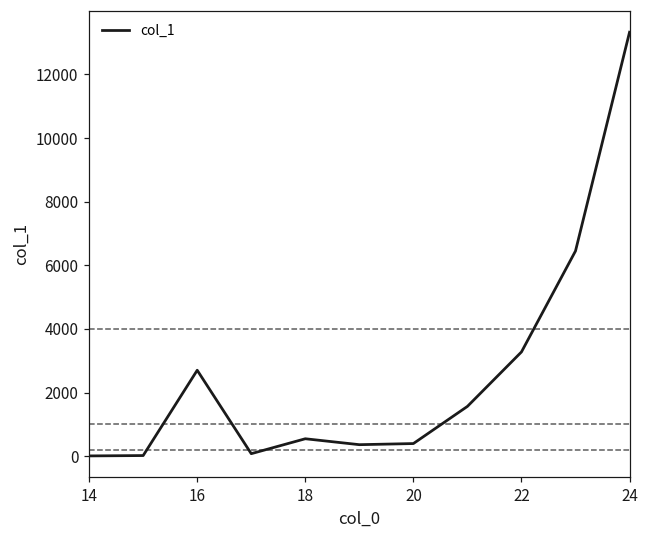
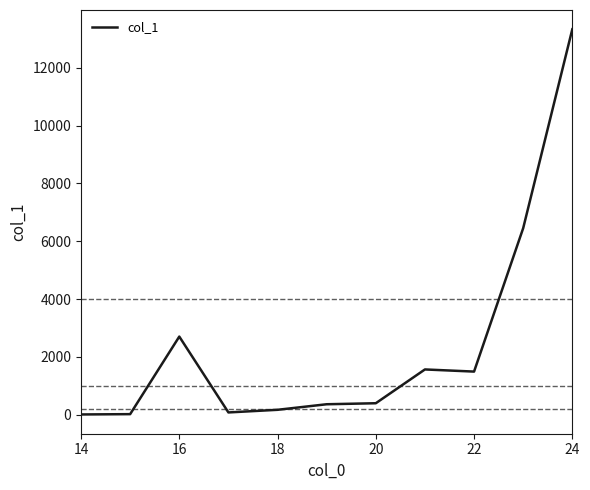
18: 600 -> 200
22: 3300 -> 1500
